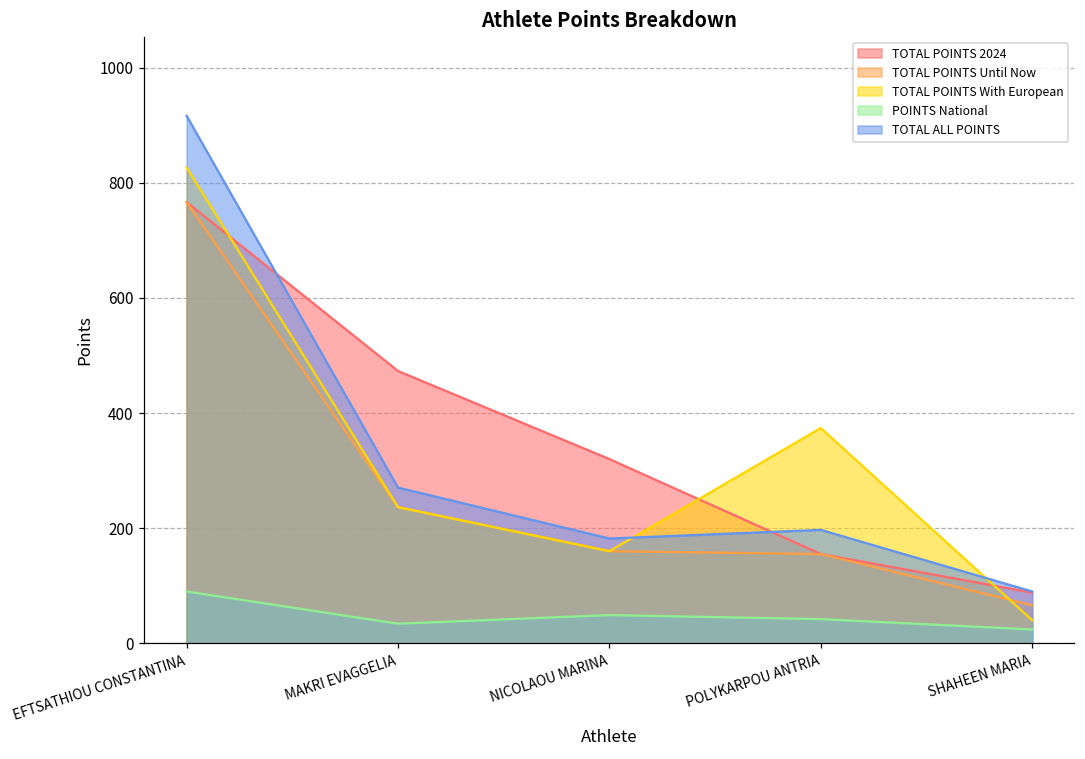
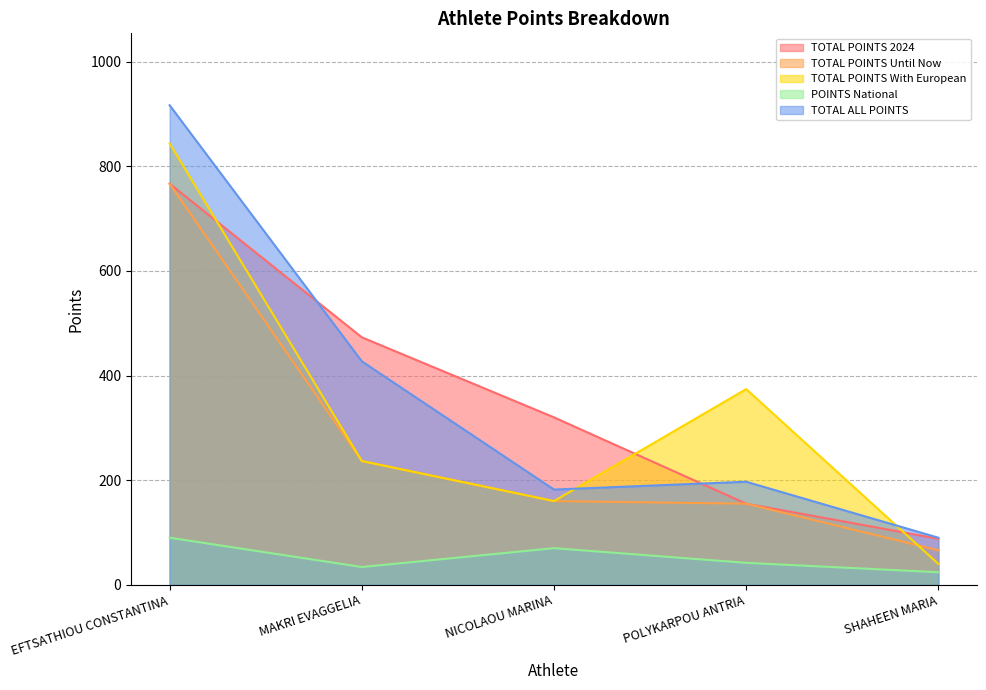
TOTAL POINTS With European, EFTSATHIOU CONSTANTINA: 830 -> 840
TOTAL ALL POINTS, MAKRI EVAGGELIA: 270 -> 430
POINTS National, NICOLAOU MARINA: 50 -> 70
